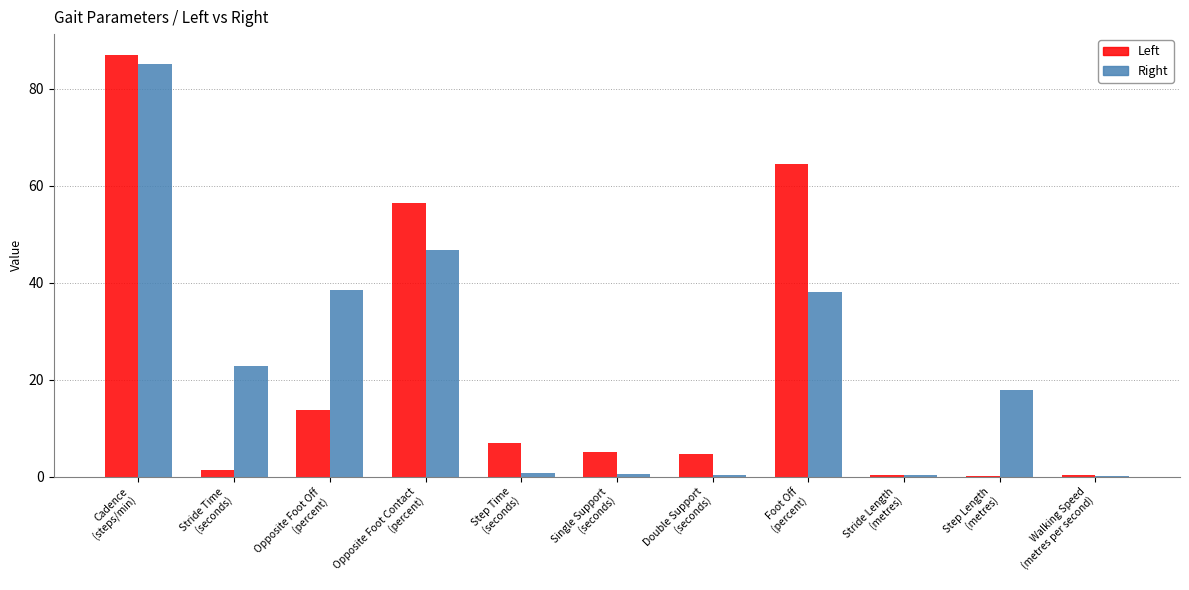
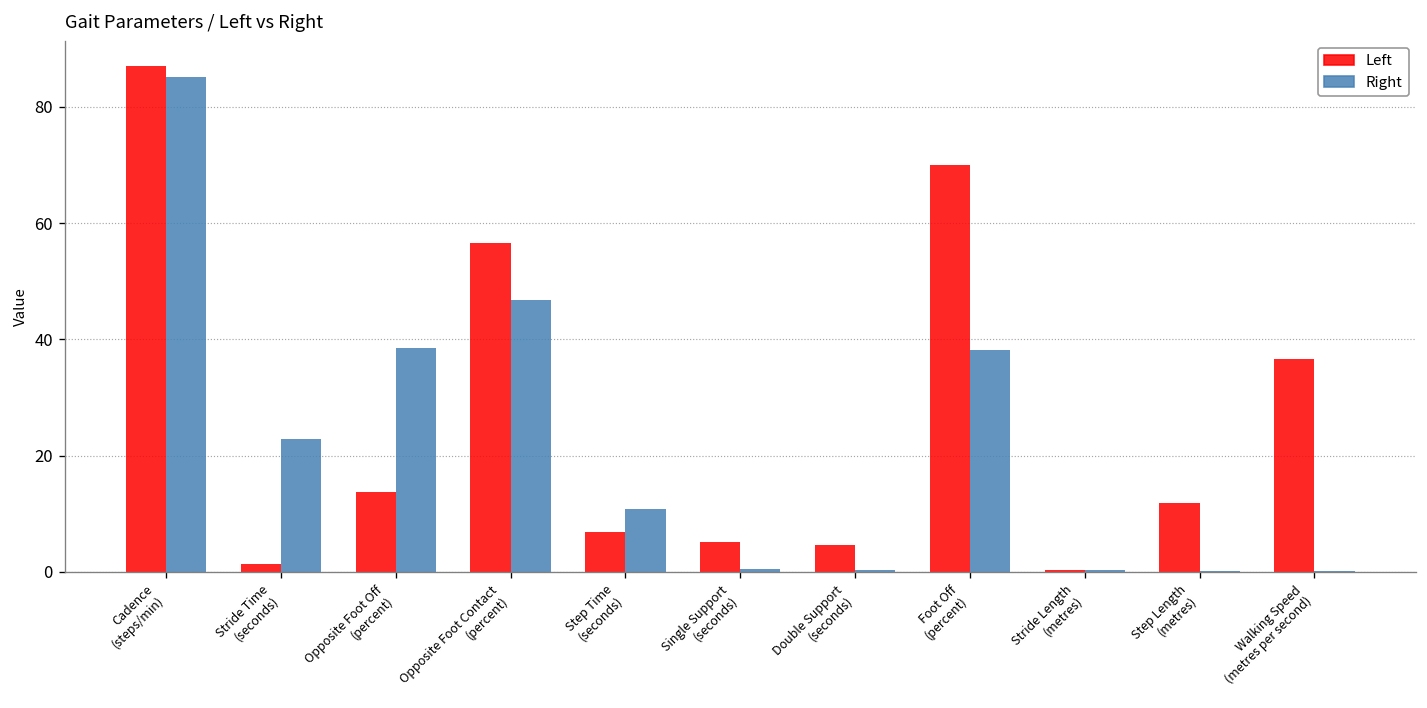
Right, Step Time (seconds): 1 -> 11
Left, Foot Off (percent): 64 -> 70
Left, Step Length (metres): 0 -> 12
Right, Step Length (metres): 18 -> 0
Left, Walking Speed (metres per second): 0 -> 37
